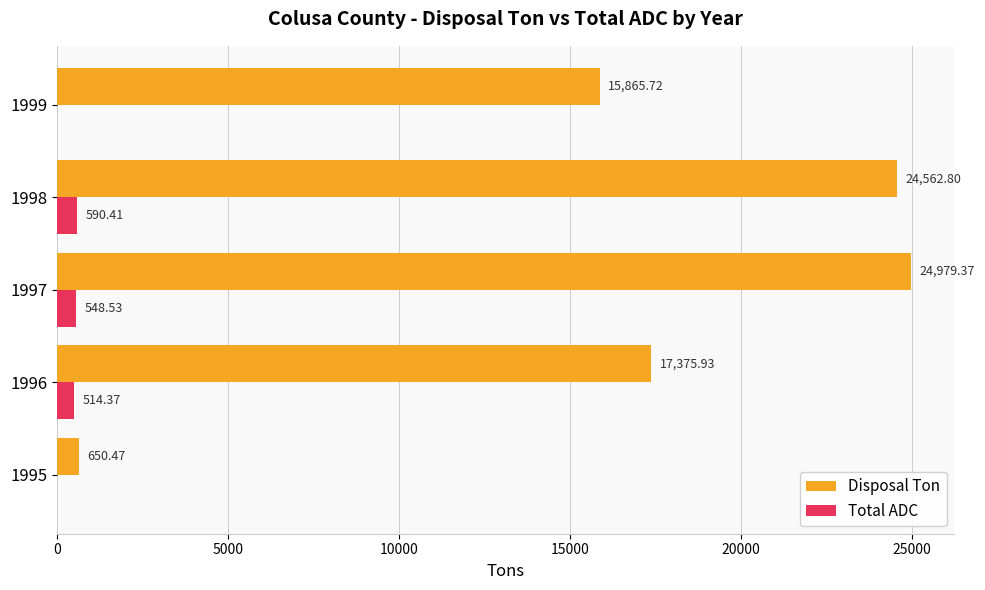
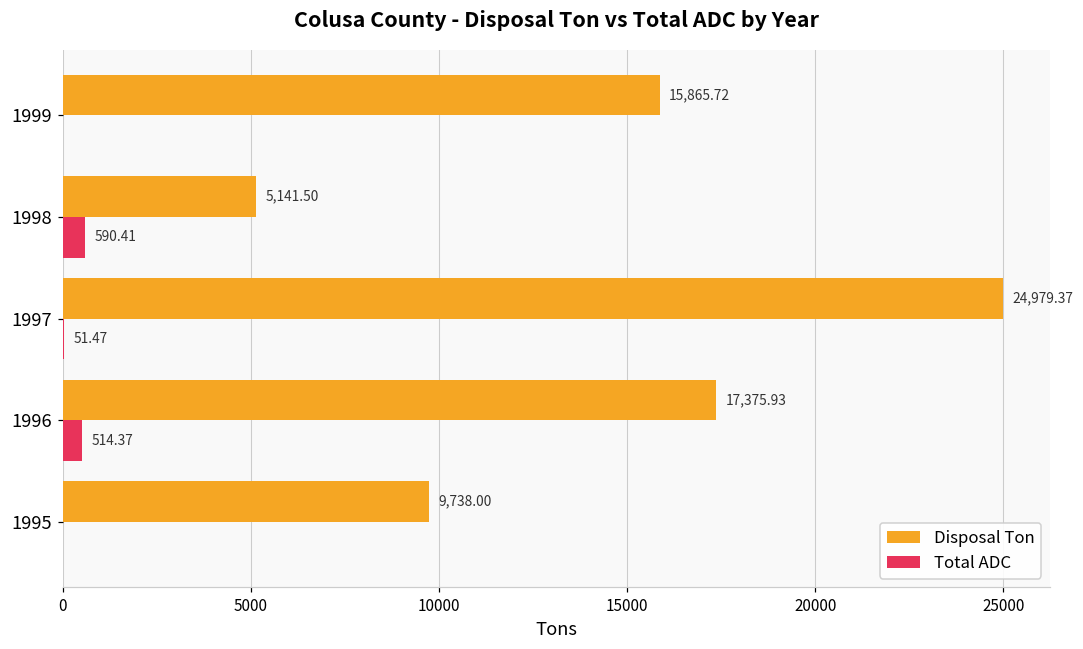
Disposal Ton, 1998: 24,562.80 -> 5,141.50
Total ADC, 1997: 548.53 -> 51.47
Disposal Ton, 1995: 650.47 -> 9,738.00
